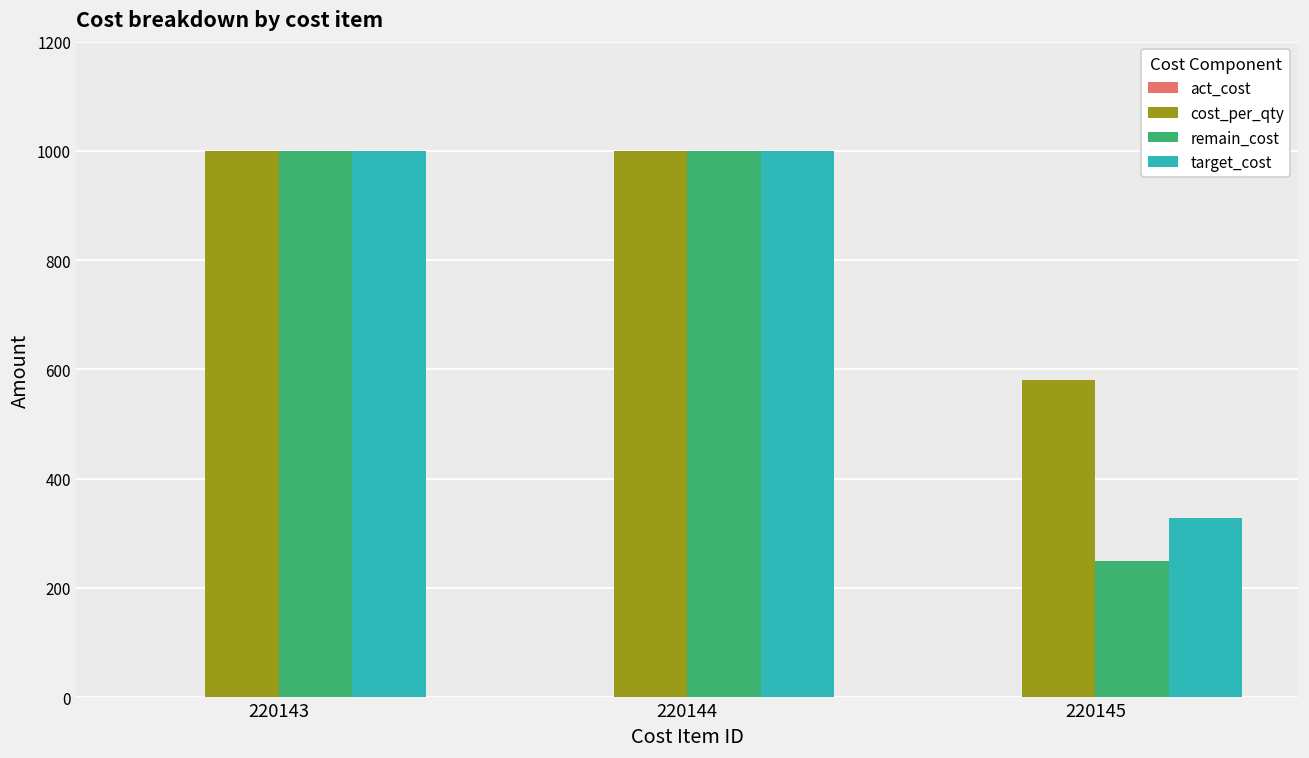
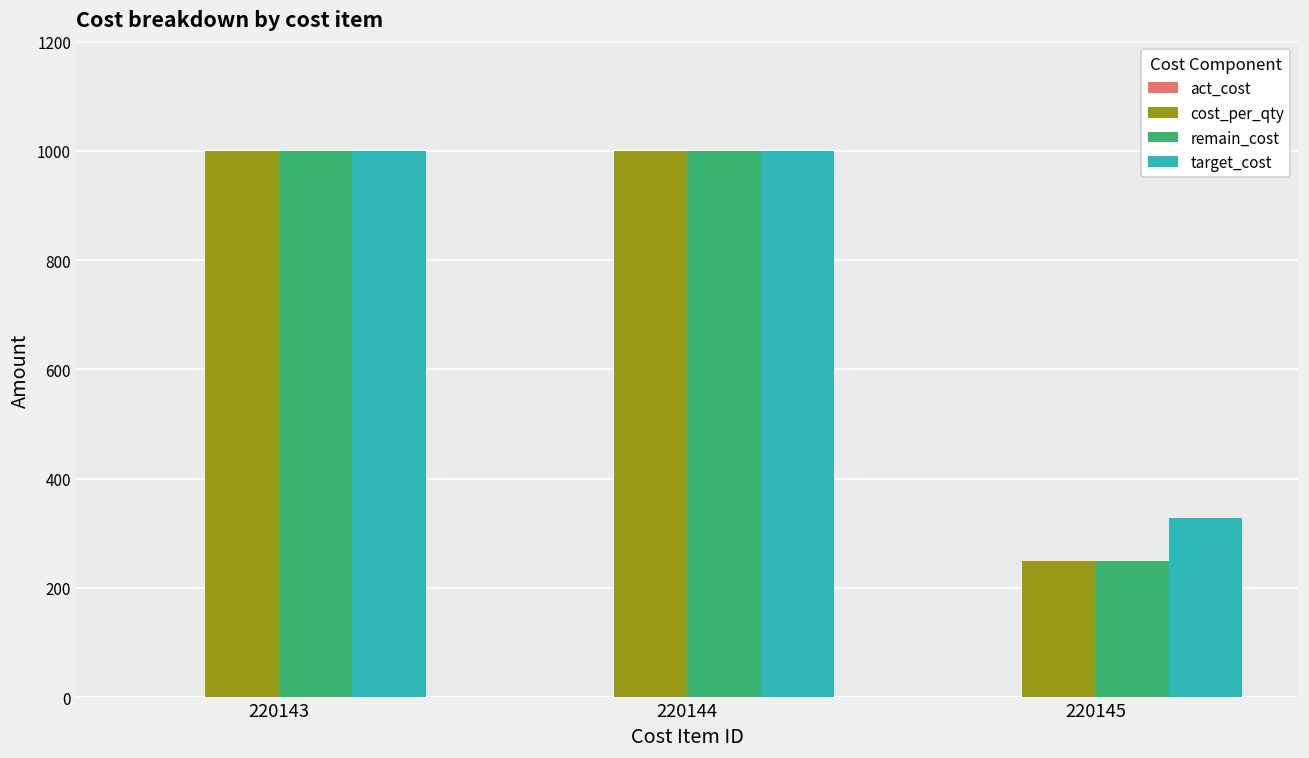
cost_per_qty, 220145: 580 -> 250
